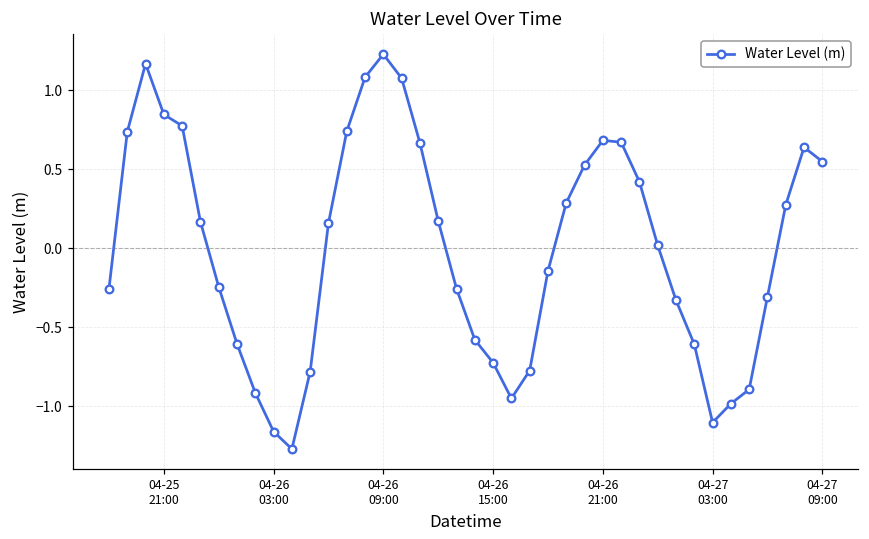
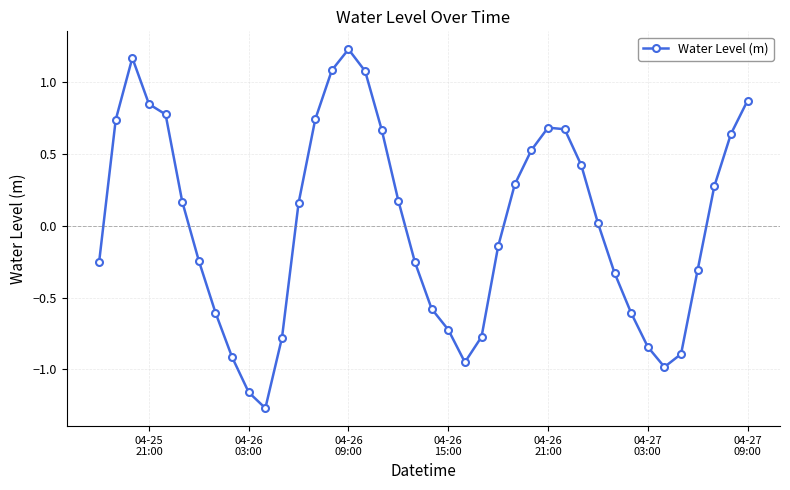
04-27 03:00: -1.10 -> -0.84
04-27 09:00: 0.55 -> 0.87
